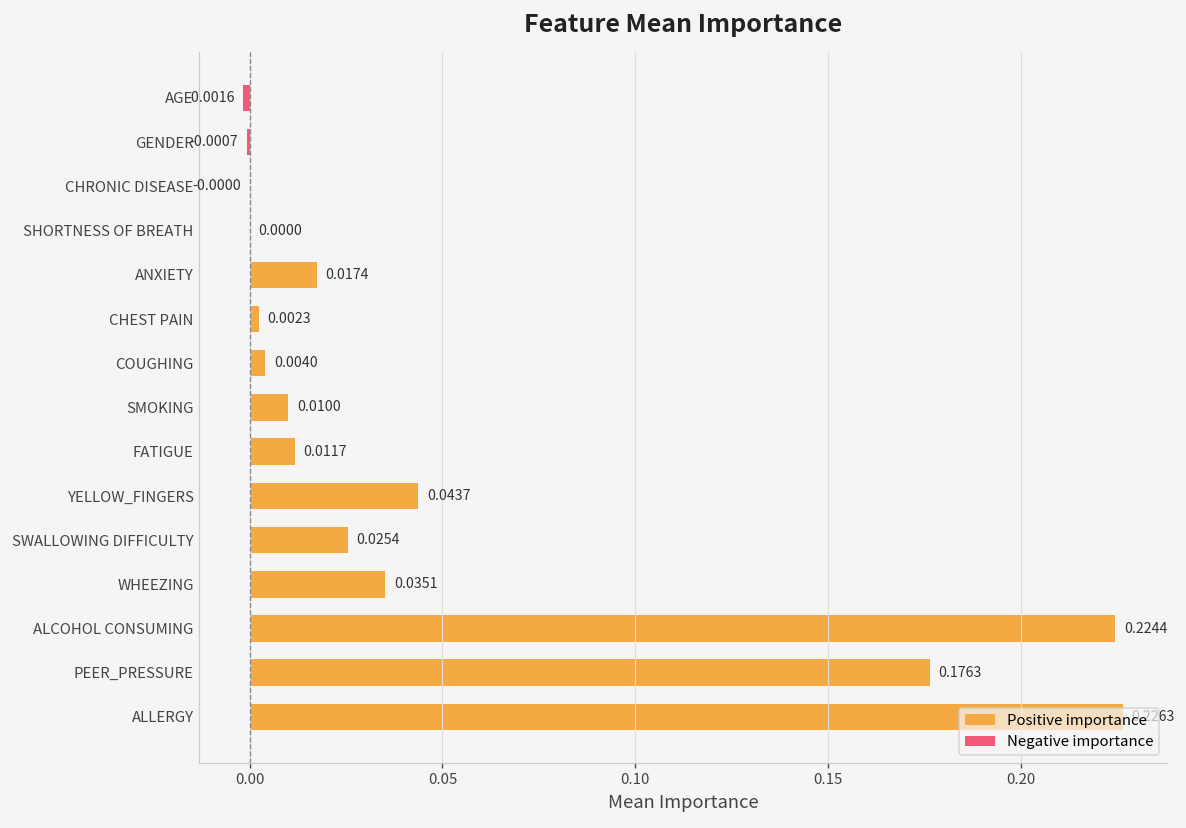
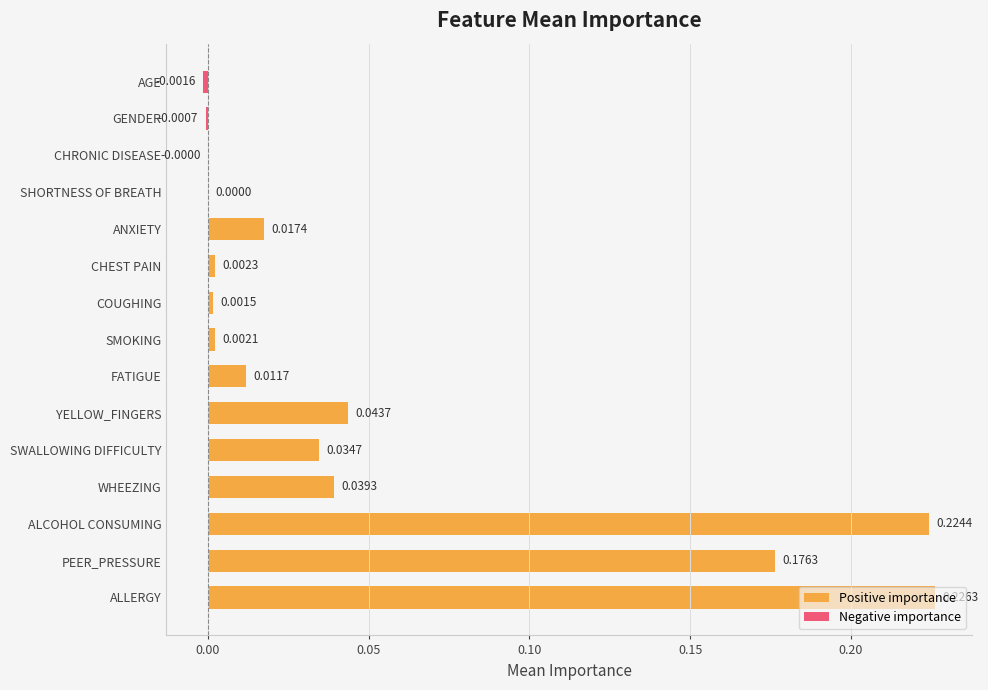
COUGHING: 0.0040 -> 0.0015
SMOKING: 0.0100 -> 0.0021
SWALLOWING DIFFICULTY: 0.0254 -> 0.0347
WHEEZING: 0.0351 -> 0.0393
